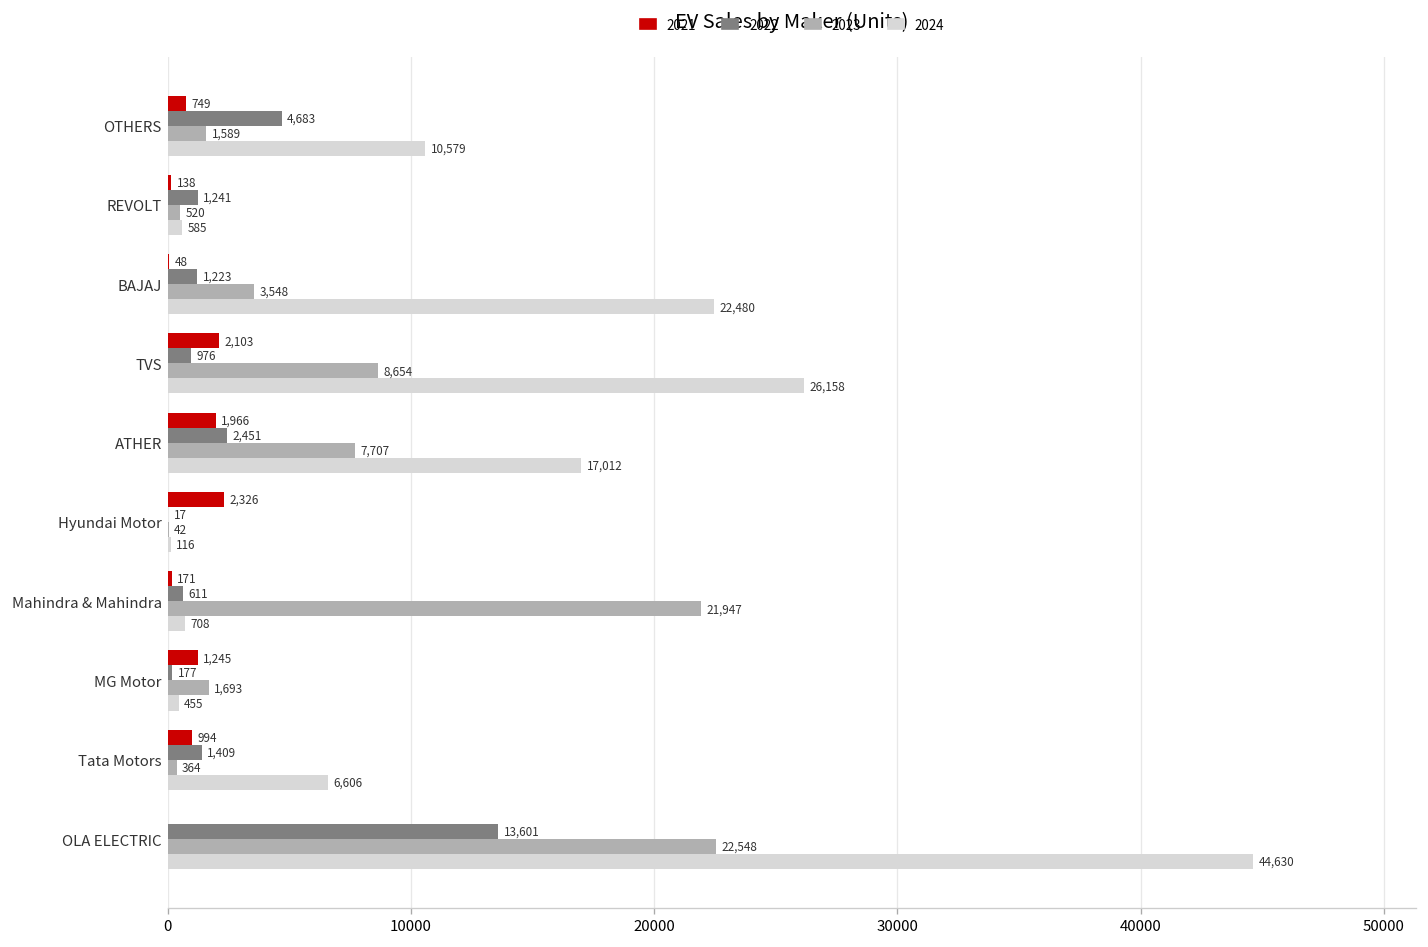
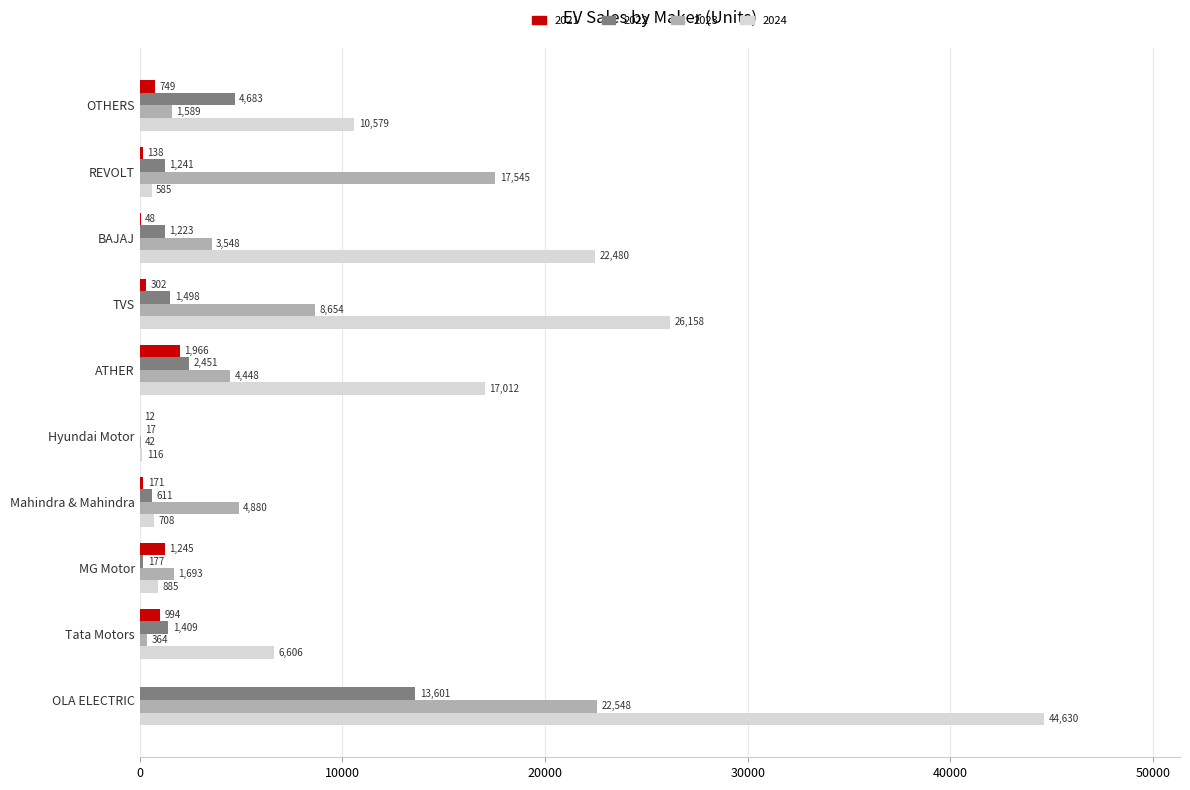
2023, REVOLT: 520 -> 17,545
2021, TVS: 2,103 -> 302
2022, TVS: 976 -> 1,498
2023, ATHER: 7,707 -> 4,448
2021, Hyundai Motor: 2,326 -> 12
2023, Mahindra & Mahindra: 21,947 -> 4,880
2024, MG Motor: 455 -> 885
